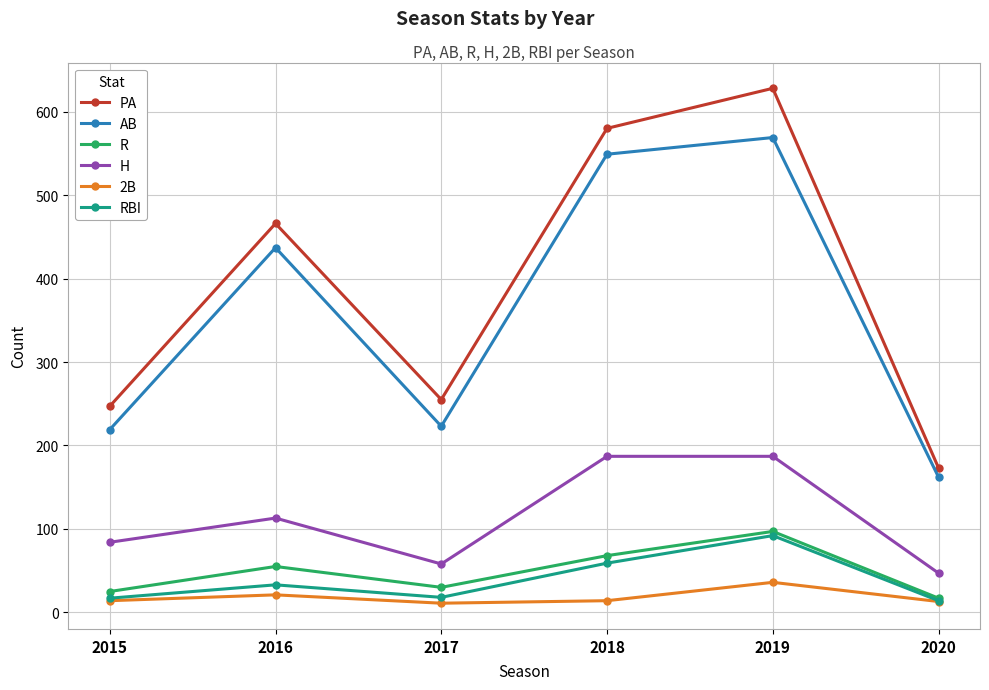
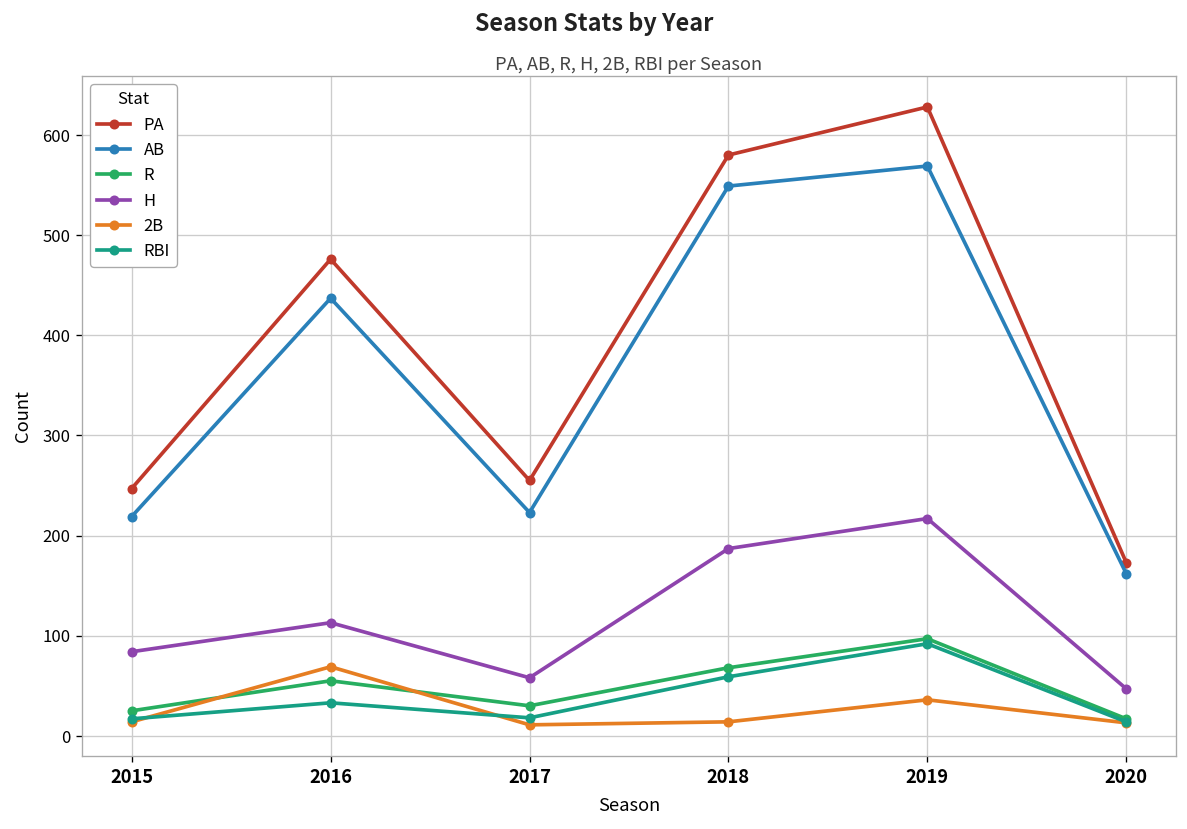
PA, 2016: 470 -> 480
2B, 2016: 20 -> 70
H, 2019: 190 -> 220
